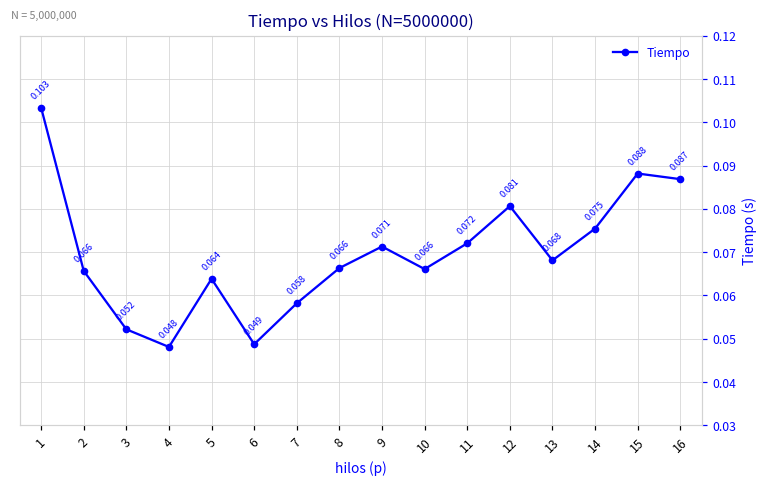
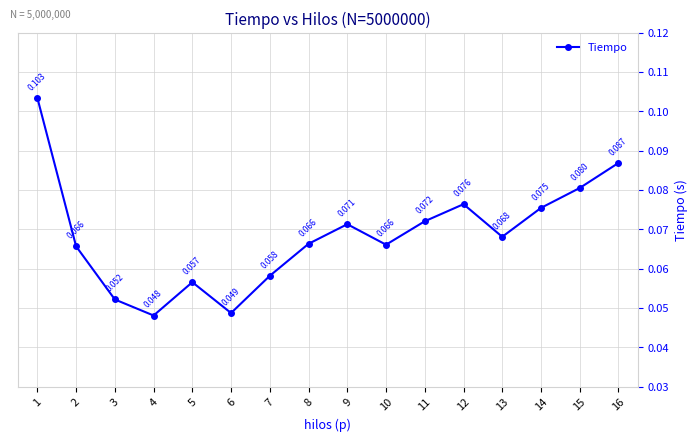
5: 0.064 -> 0.057
12: 0.081 -> 0.076
15: 0.088 -> 0.080
